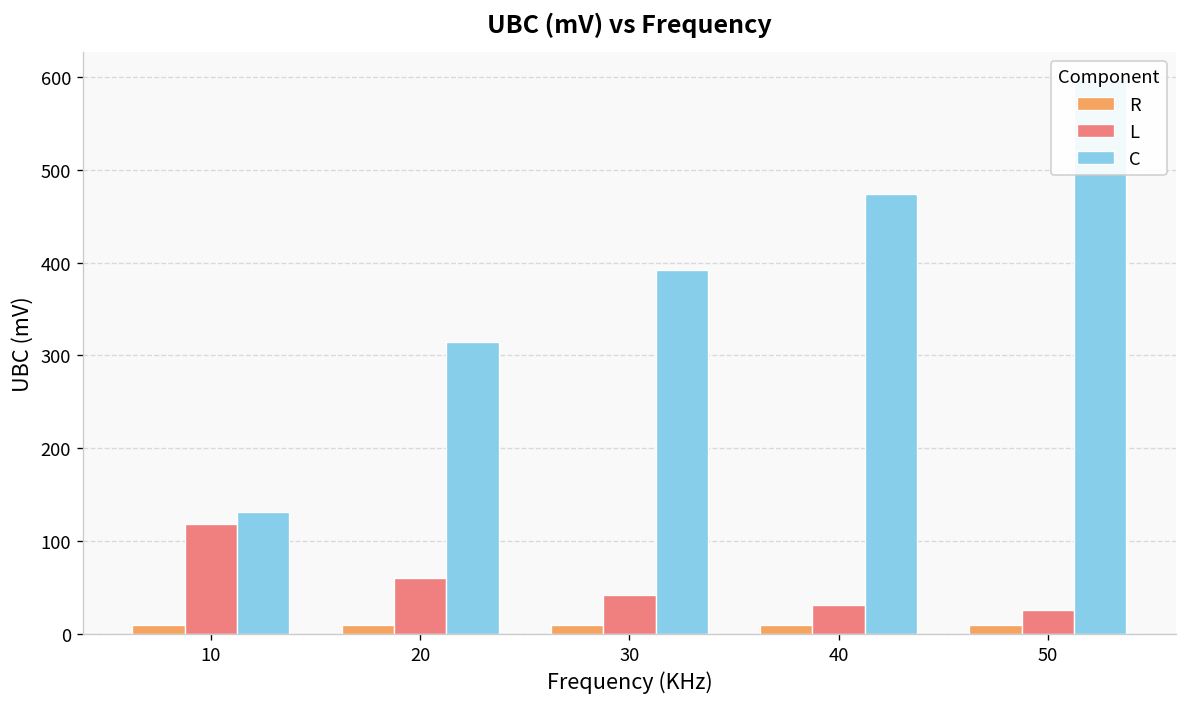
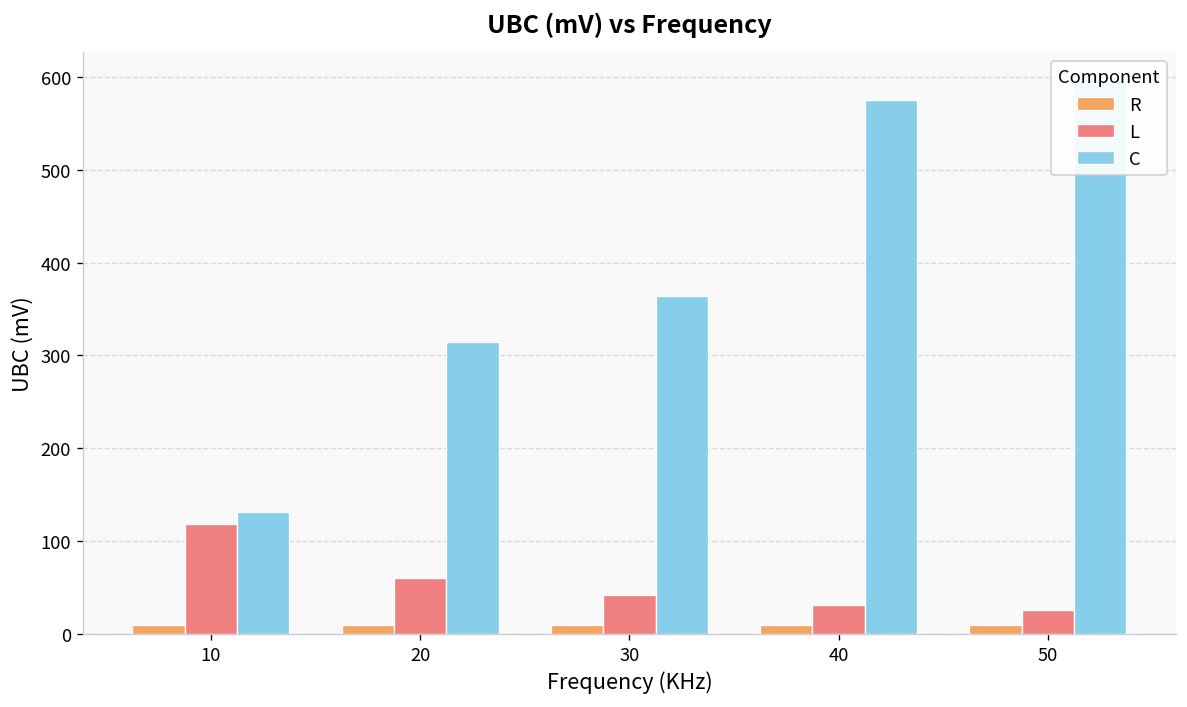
C, 30: 390 -> 360
C, 40: 470 -> 580
